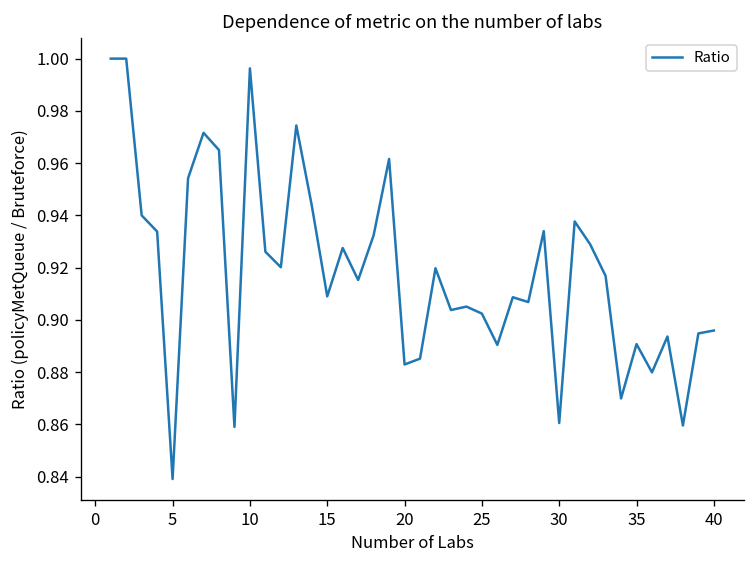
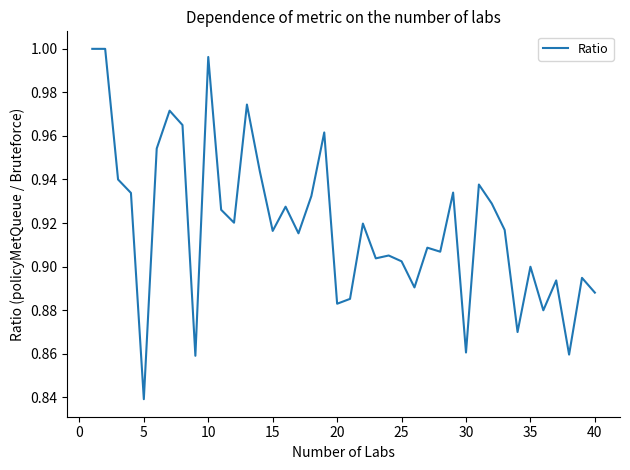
15: 0.909 -> 0.916
35: 0.891 -> 0.900
40: 0.896 -> 0.888
